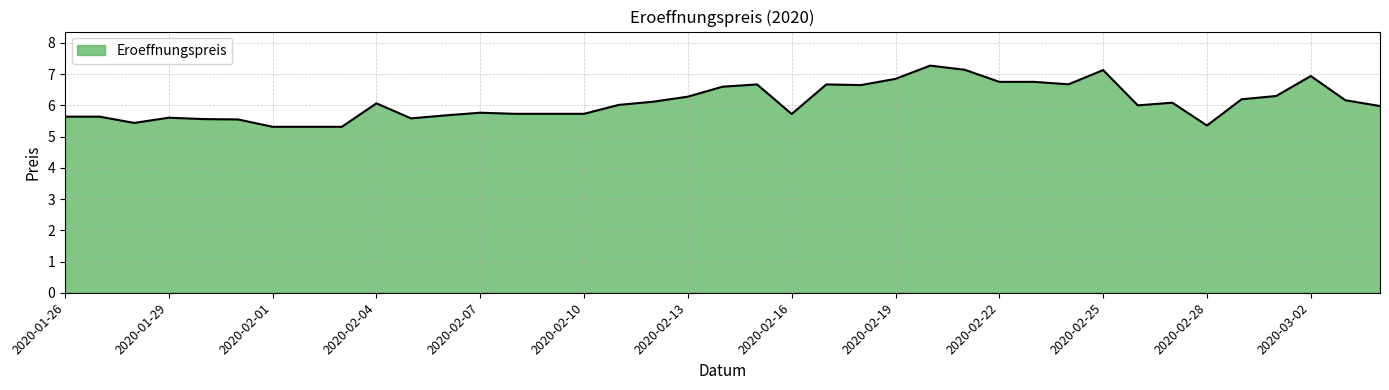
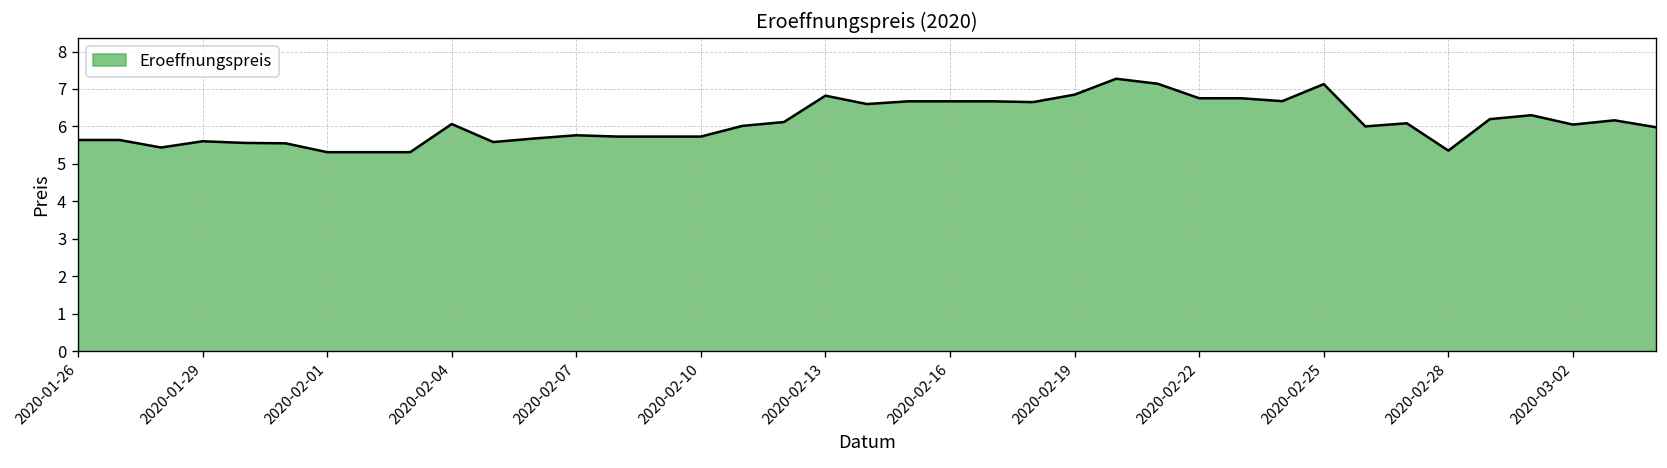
2020-02-13: 6.3 -> 6.8
2020-02-16: 5.7 -> 6.7
2020-03-02: 6.9 -> 6.1
